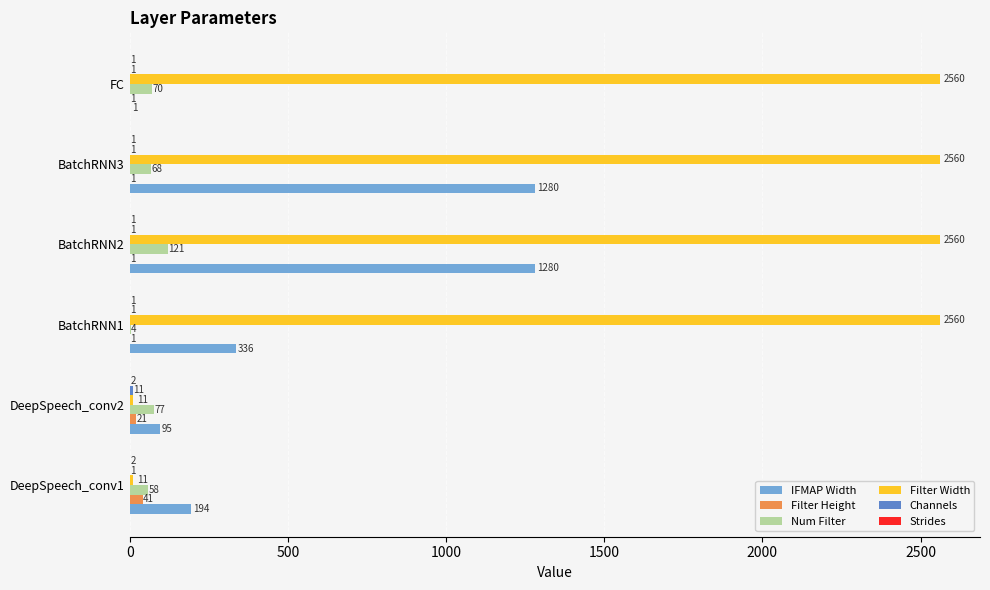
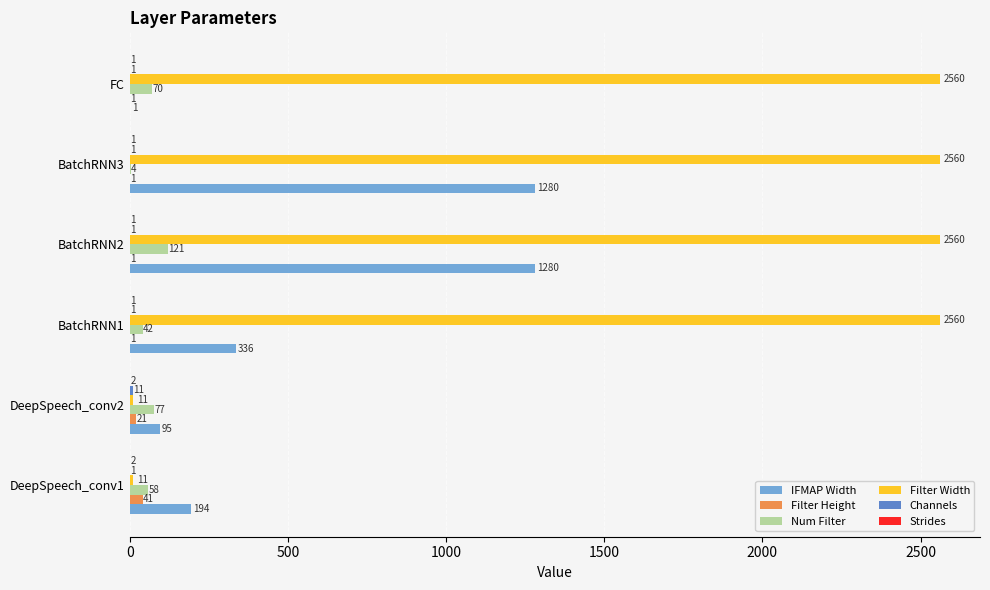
Num Filter, BatchRNN3: 68 -> 4
Num Filter, BatchRNN1: 4 -> 42
